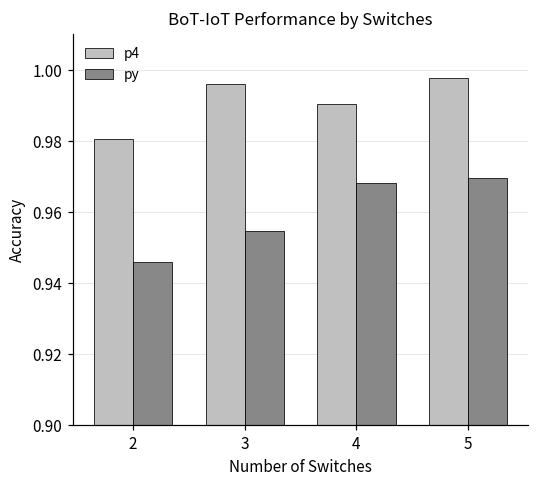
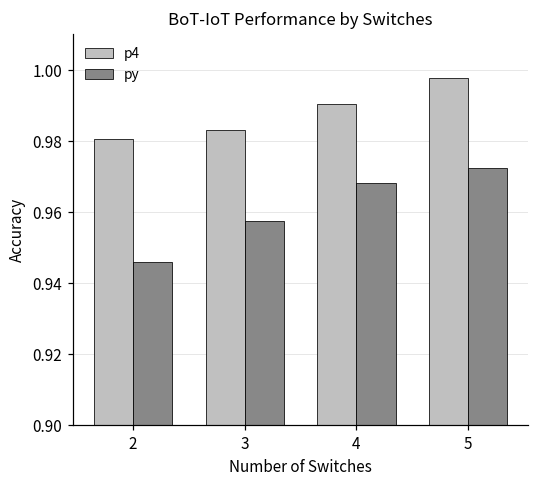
p4, 3: 0.996 -> 0.983
py, 3: 0.955 -> 0.957
py, 5: 0.970 -> 0.972
